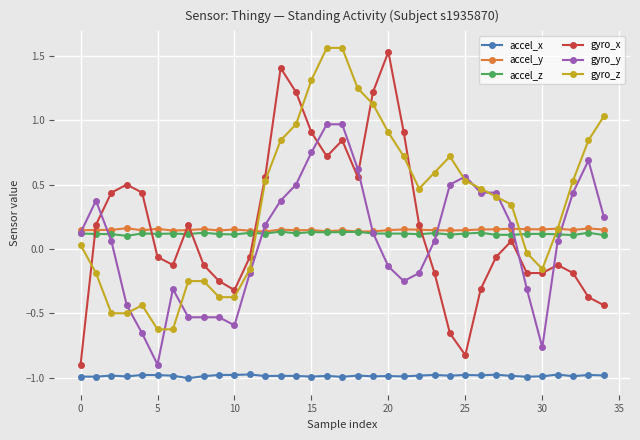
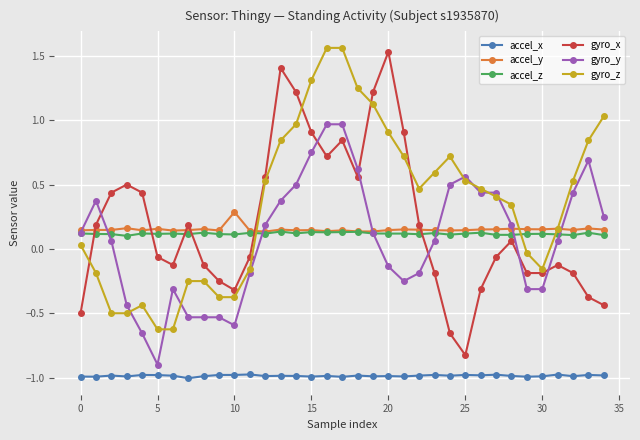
gyro_x, 0: -0.9 -> -0.5
accel_y, 10: 0.15 -> 0.29
gyro_y, 30: -0.77 -> -0.31
